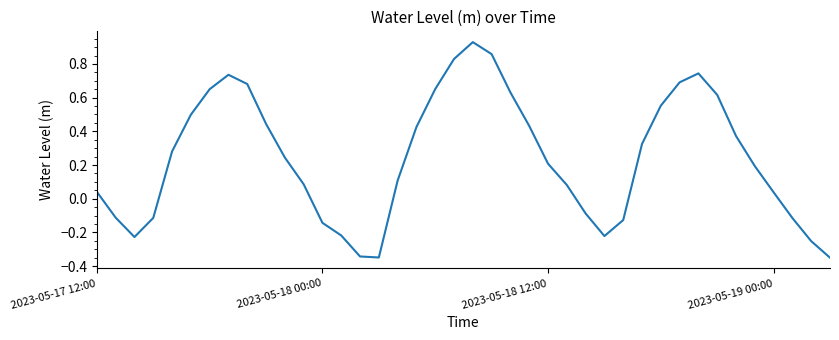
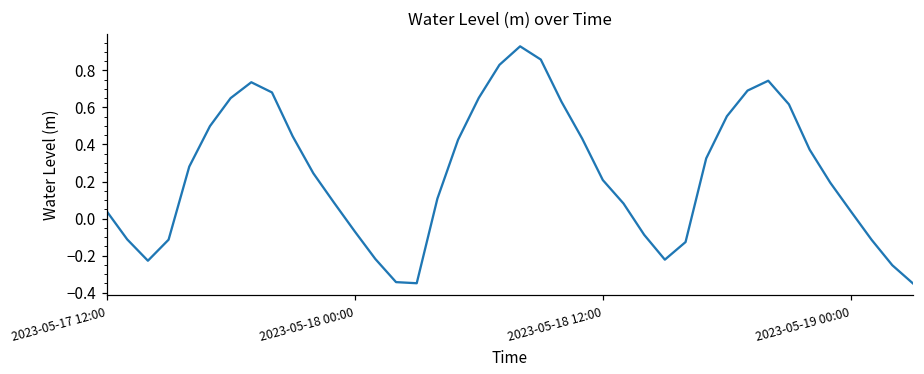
2023-05-18 00:00: -0.14 -> -0.07
